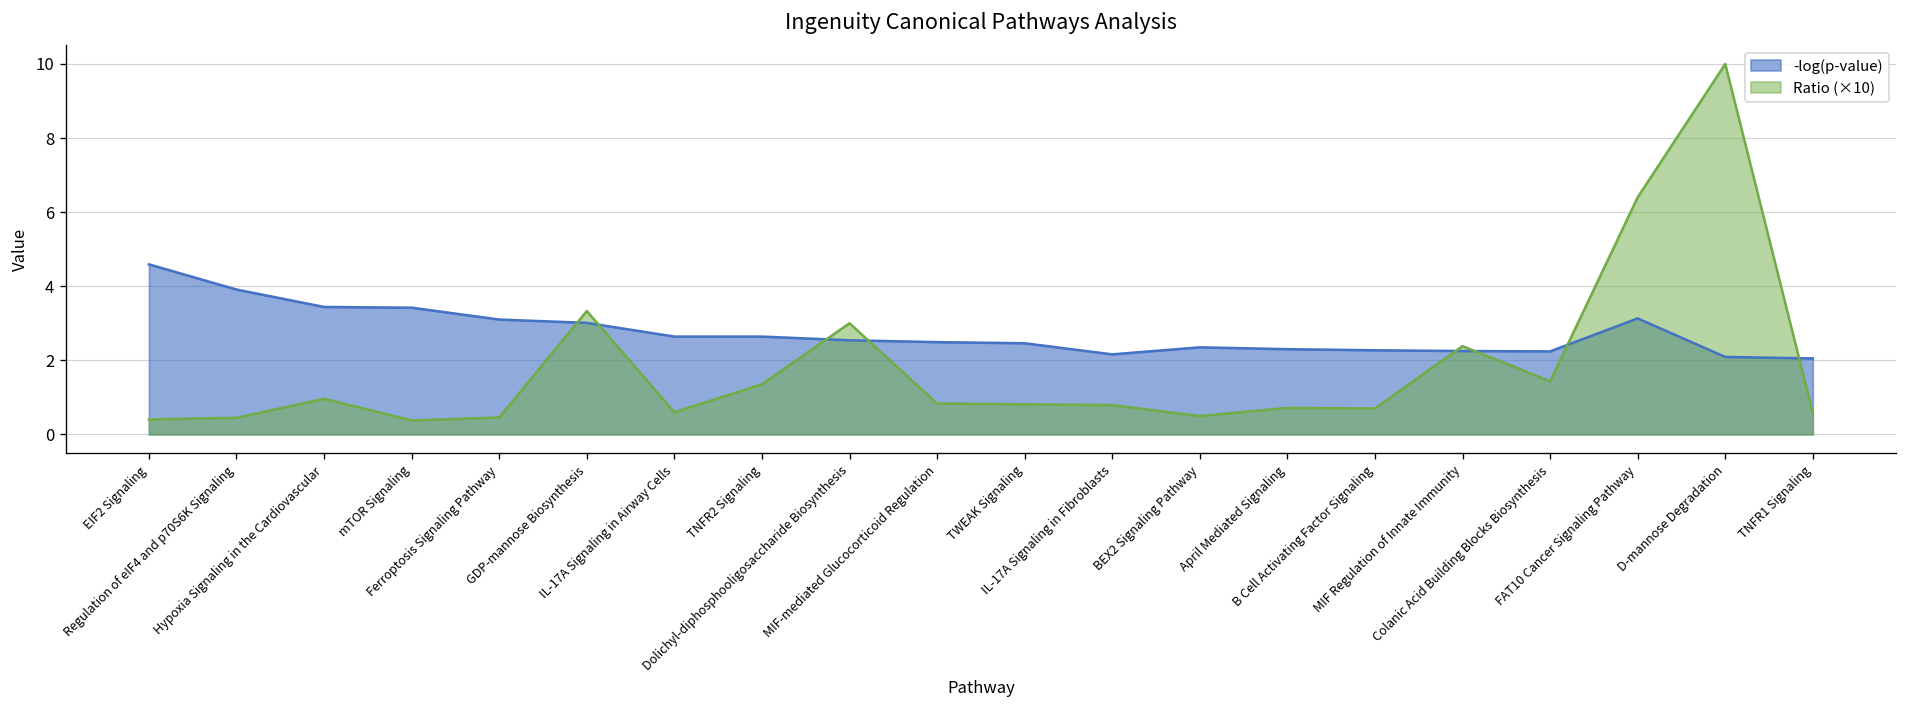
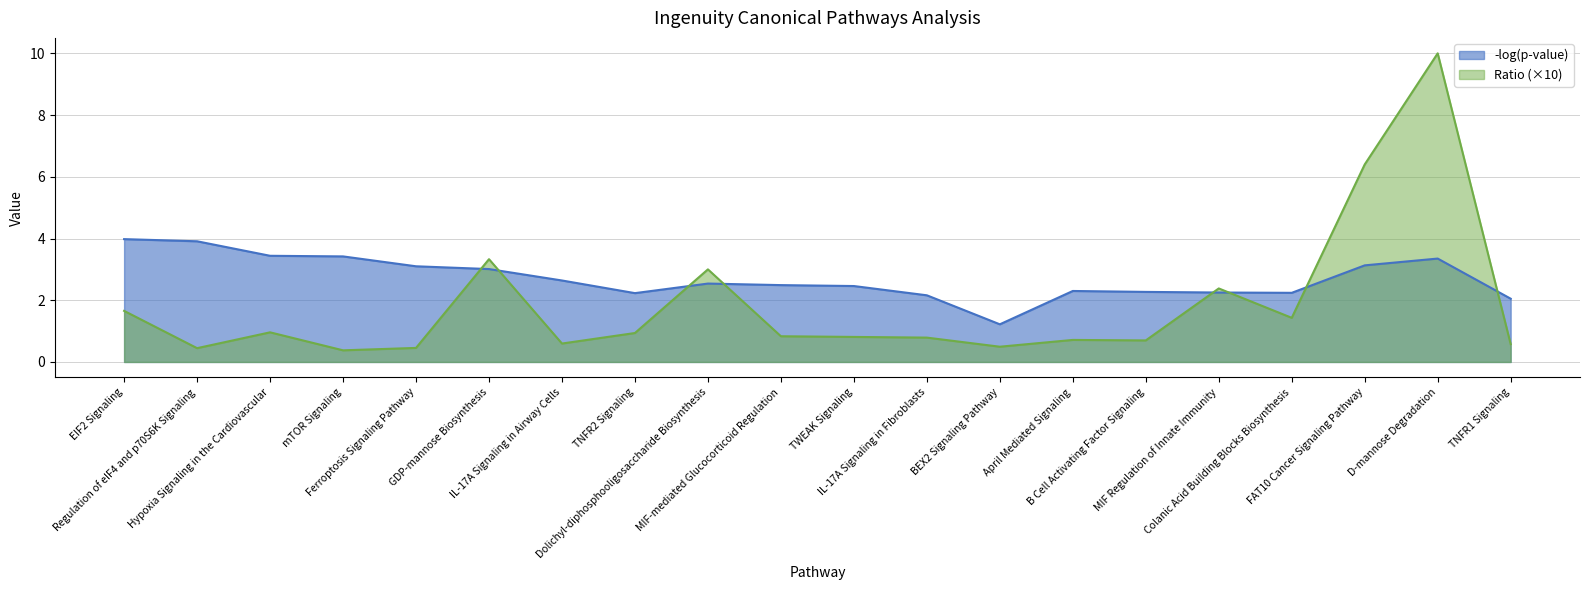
-log(p-value), EIF2 Signaling: 4.6 -> 4.0
Ratio (×10), EIF2 Signaling: 0.4 -> 1.7
-log(p-value), TNFR2 Signaling: 2.6 -> 2.2
Ratio (×10), TNFR2 Signaling: 1.4 -> 0.9
-log(p-value), BEX2 Signaling Pathway: 2.4 -> 1.2
-log(p-value), D-mannose Degradation: 2.1 -> 3.4
